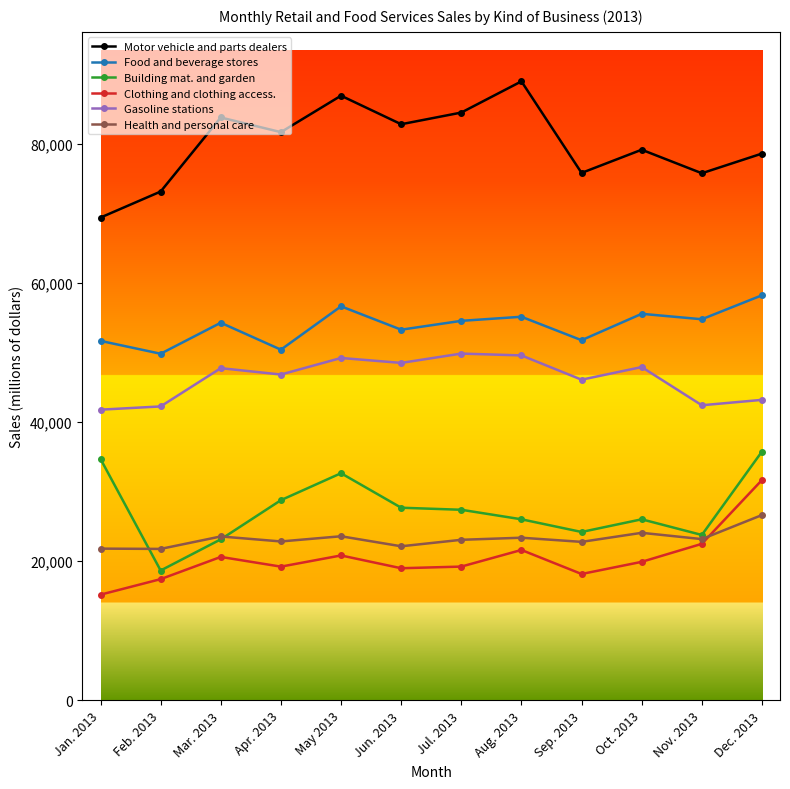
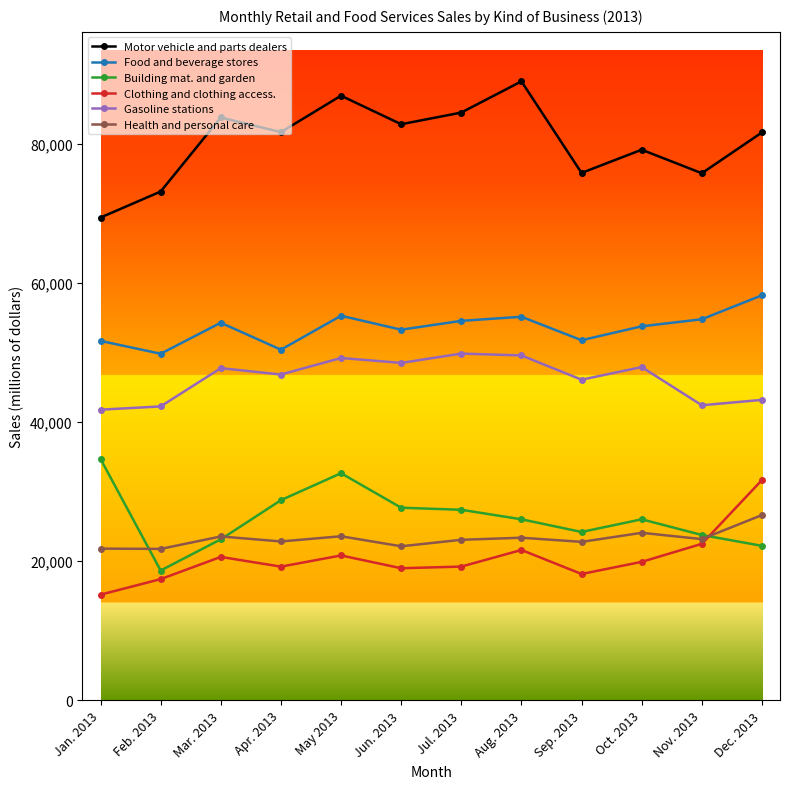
Food and beverage stores, May 2013: 57,000 -> 55,000
Food and beverage stores, Oct. 2013: 56,000 -> 54,000
Motor vehicle and parts dealers, Dec. 2013: 79,000 -> 82,000
Building mat. and garden, Dec. 2013: 36,000 -> 22,000
